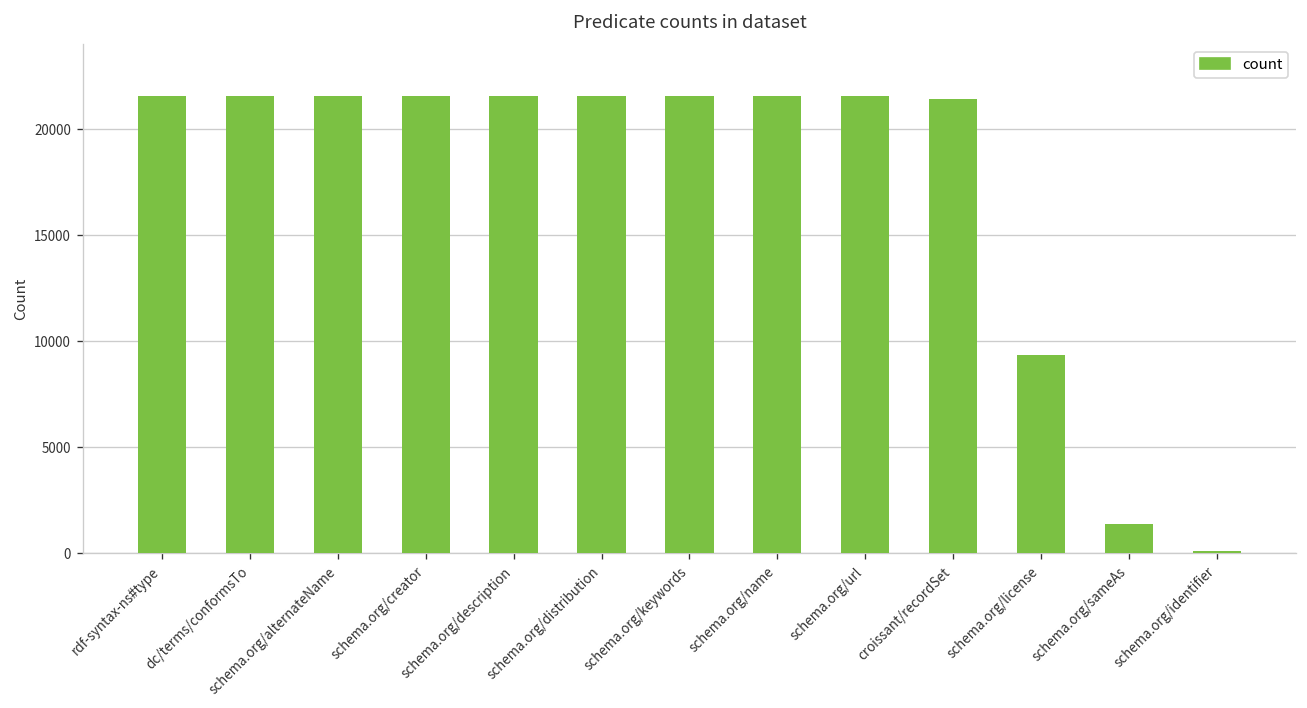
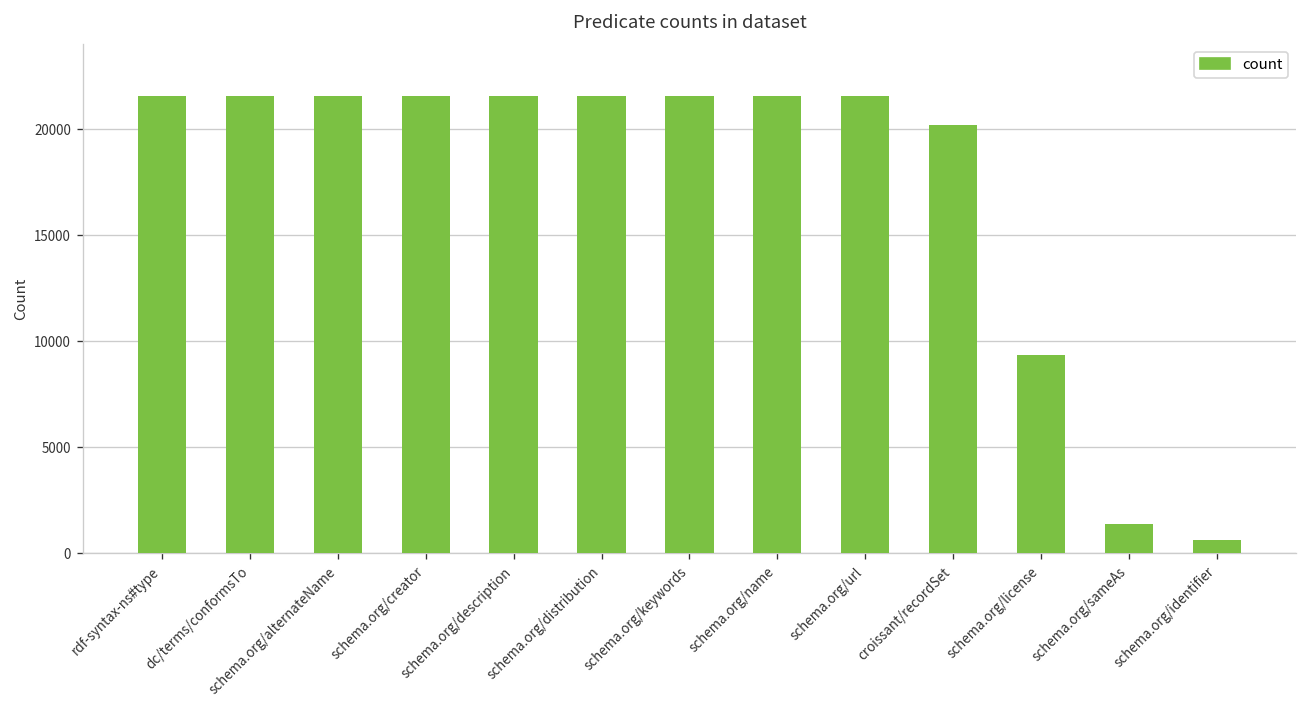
croissant/recordSet: 21400 -> 20200
schema.org/identifier: 100 -> 600
